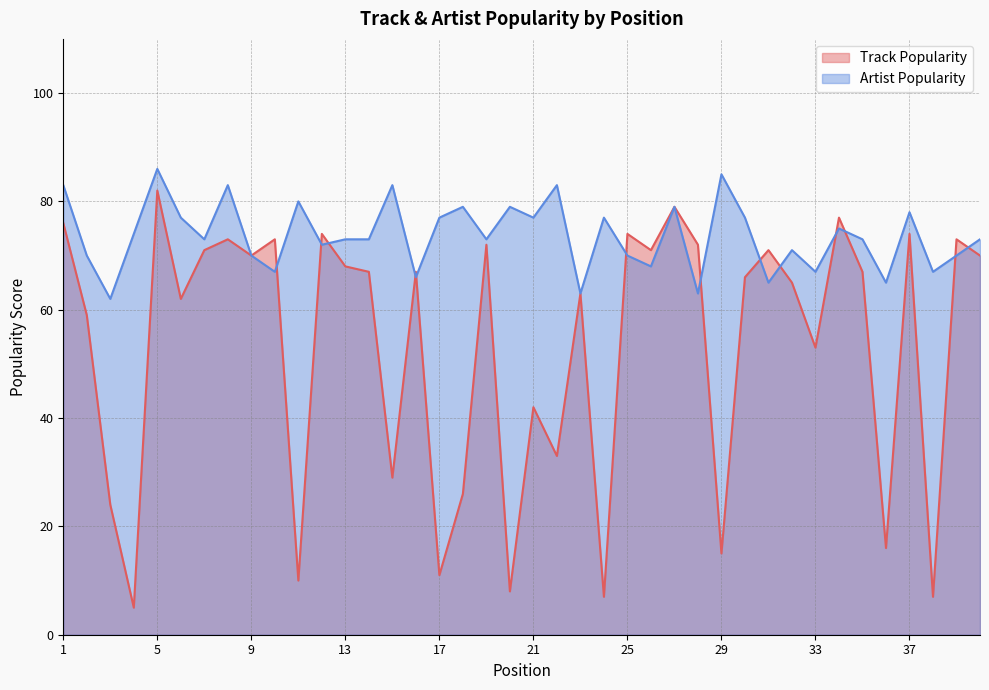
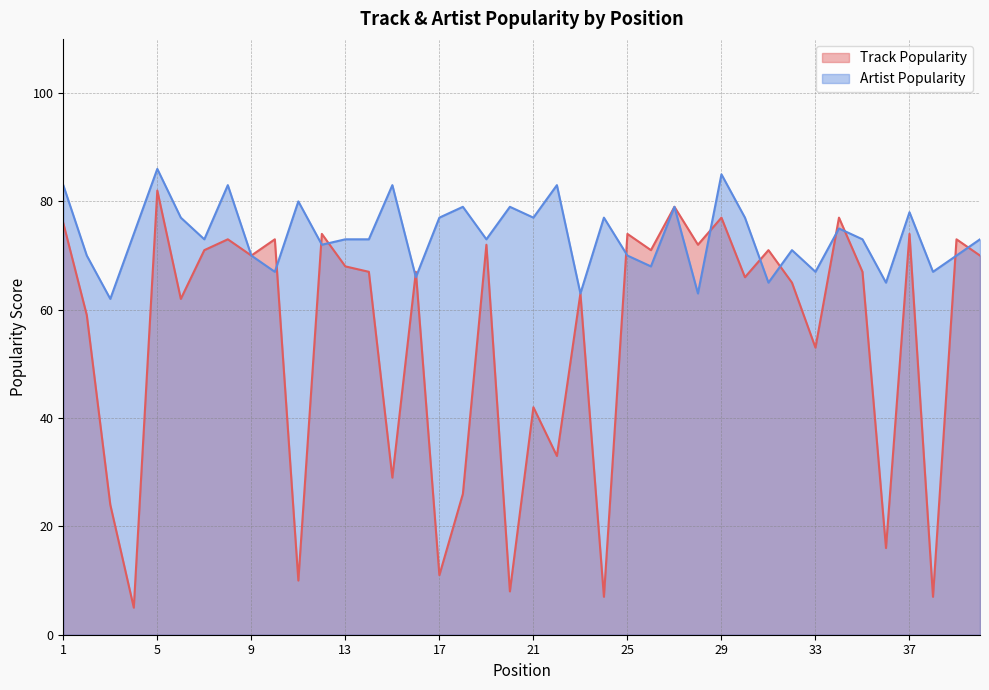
Track Popularity, 29: 15 -> 77
